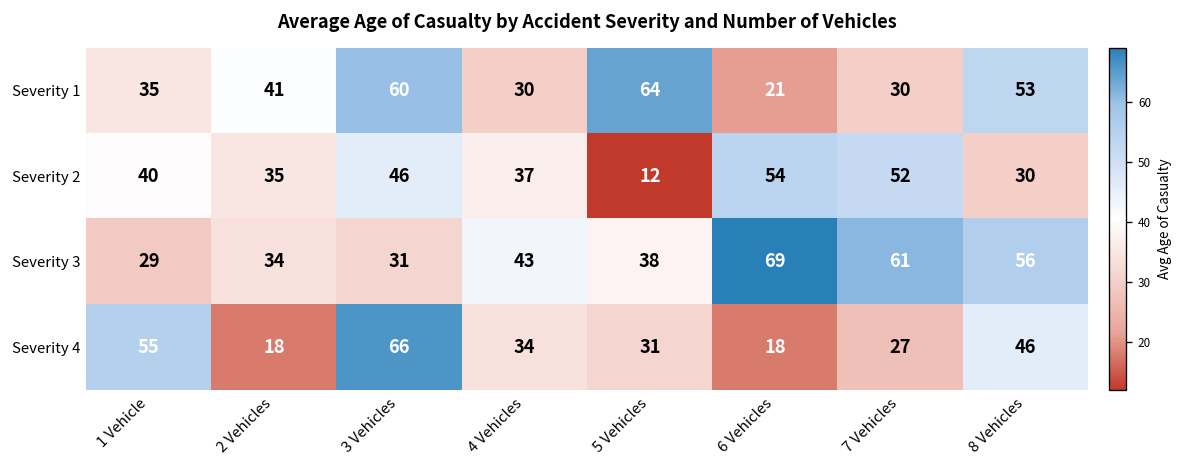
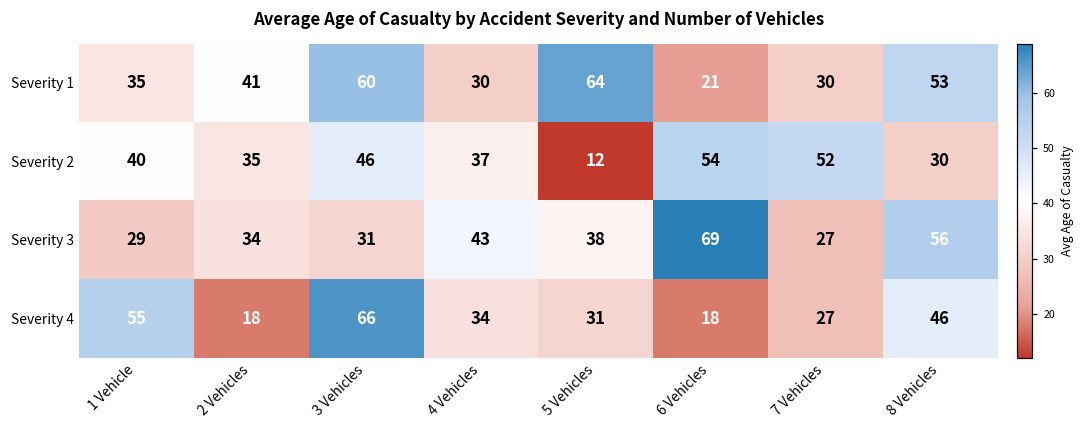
Severity 3, 7 Vehicles: 61 -> 27
